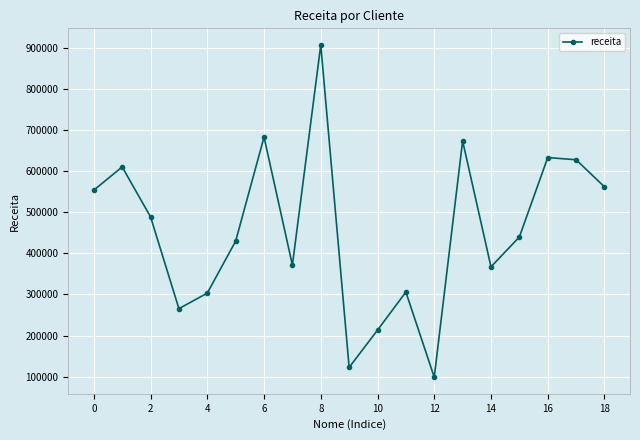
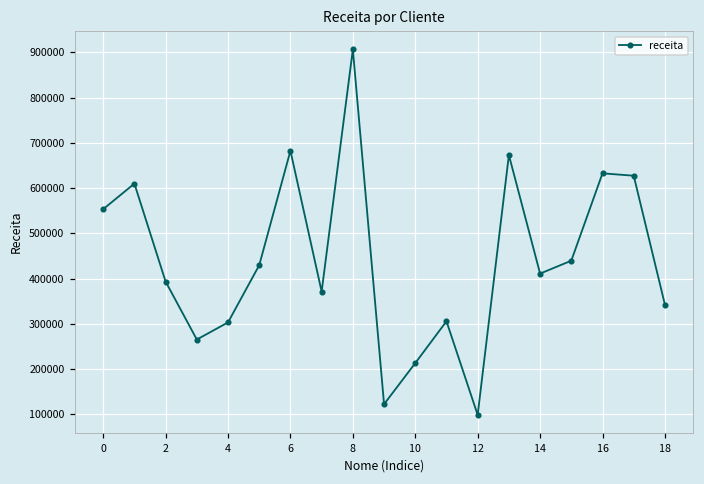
2: 490000 -> 390000
14: 370000 -> 410000
18: 560000 -> 340000
